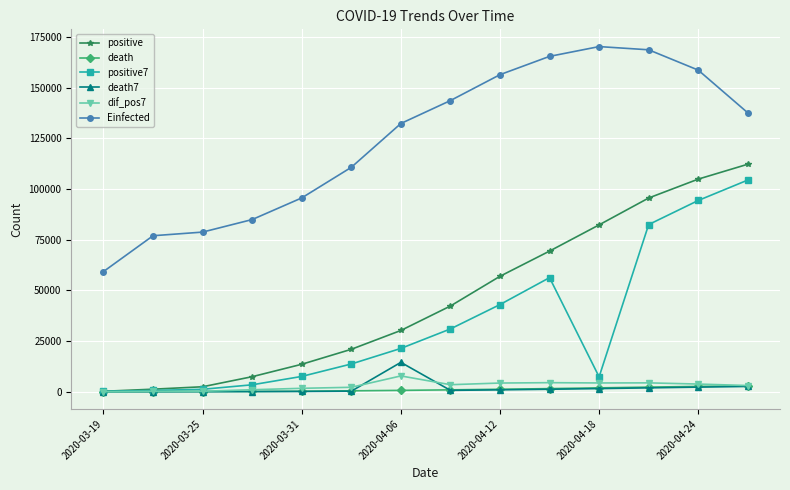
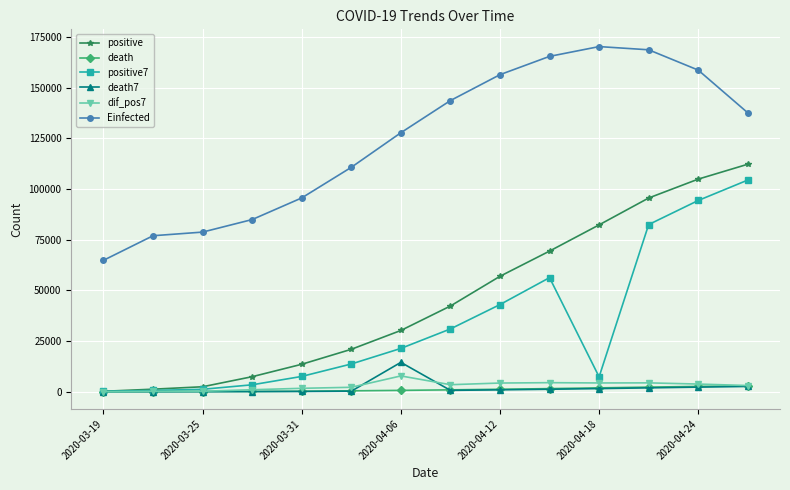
Einfected, 2020-03-19: 59000 -> 65000
Einfected, 2020-04-06: 132000 -> 128000
